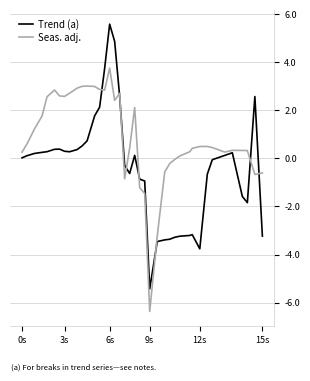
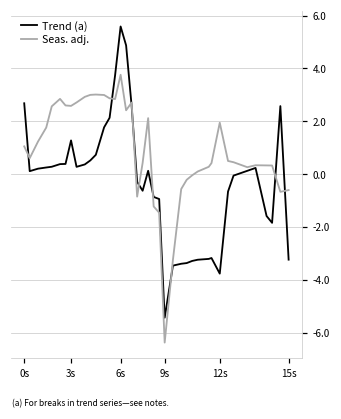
Trend (a), 0s: 0.0 -> 2.7
Seas. adj., 0s: 0.3 -> 1.1
Trend (a), 3s: 0.3 -> 1.3
Seas. adj., 12s: 0.5 -> 1.9
